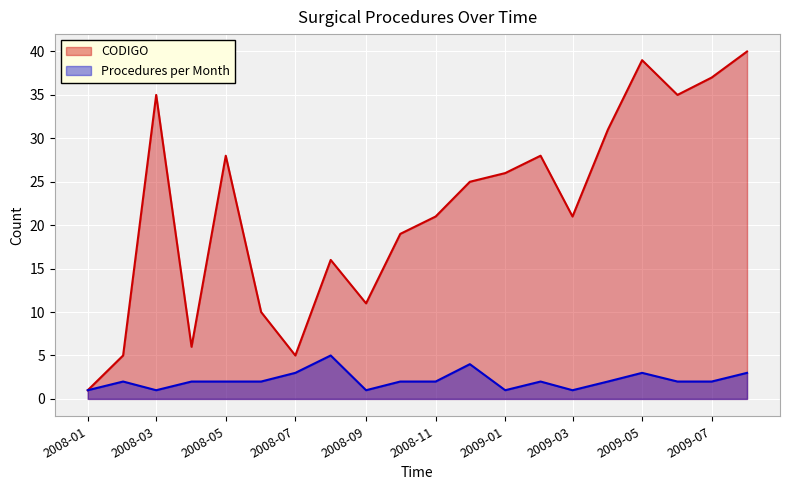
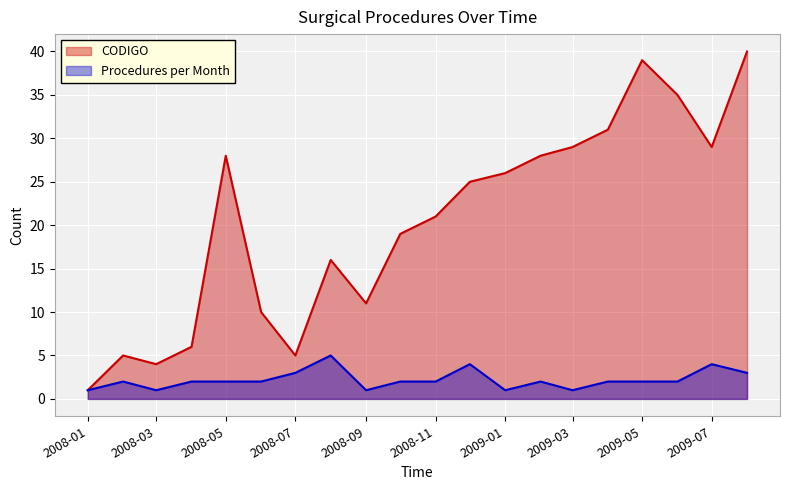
CODIGO, 2008-03: 35 -> 4
CODIGO, 2009-03: 21 -> 29
Procedures per Month, 2009-05: 3 -> 2
CODIGO, 2009-07: 37 -> 29
Procedures per Month, 2009-07: 2 -> 4
